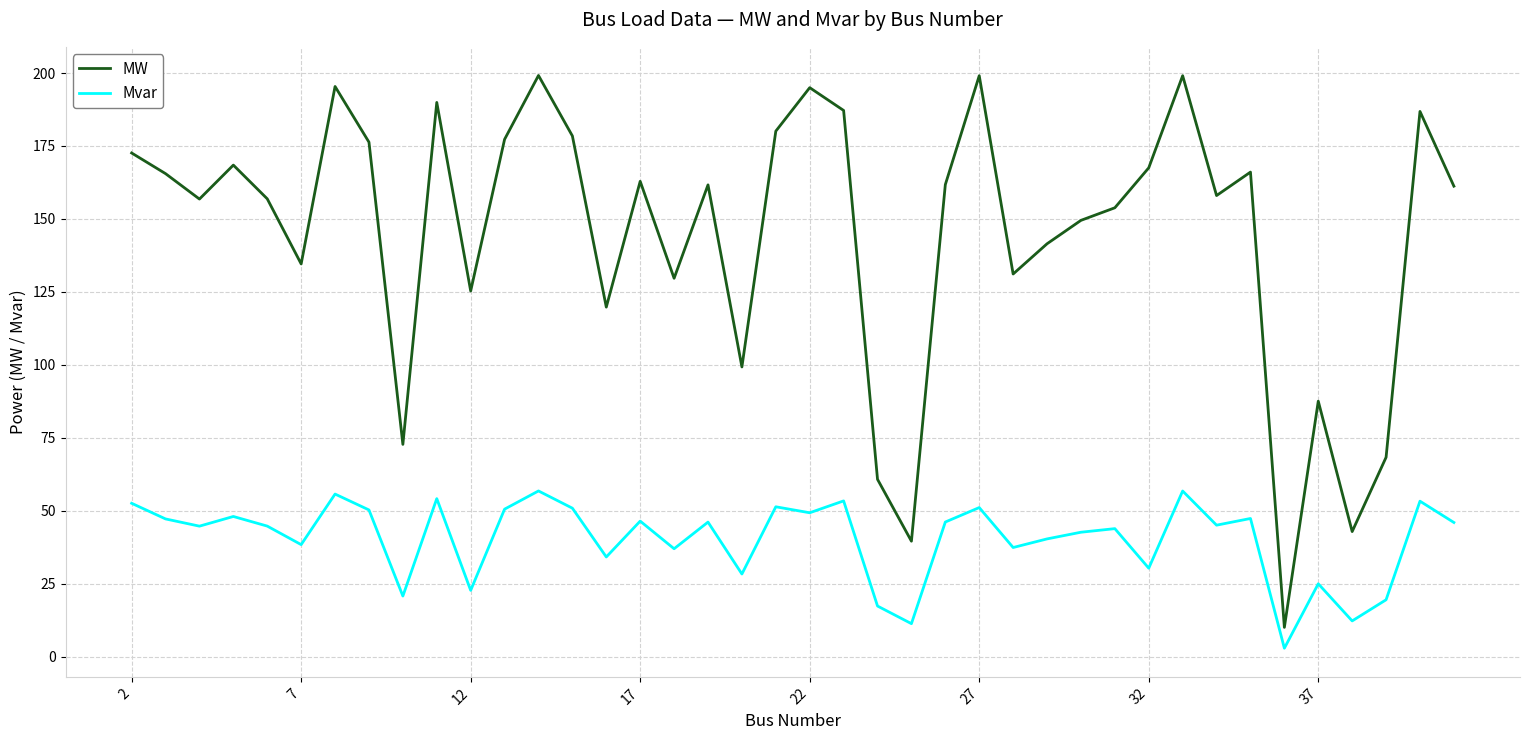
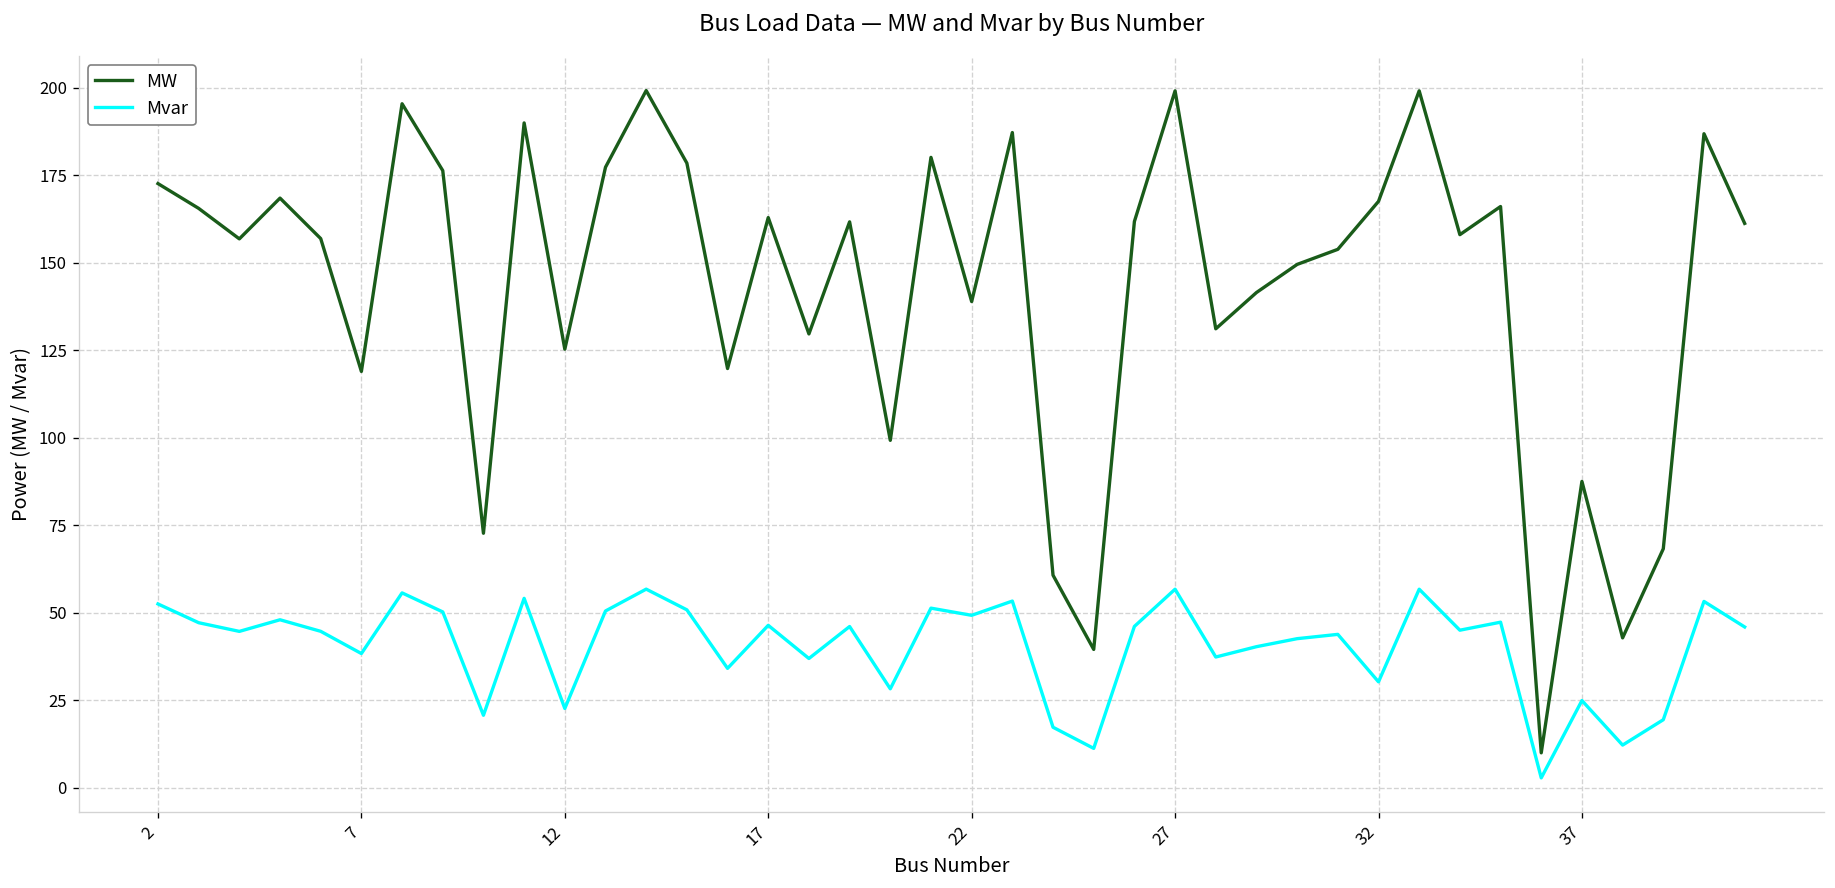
MW, 7: 135 -> 119
MW, 22: 195 -> 139
Mvar, 27: 51 -> 57
